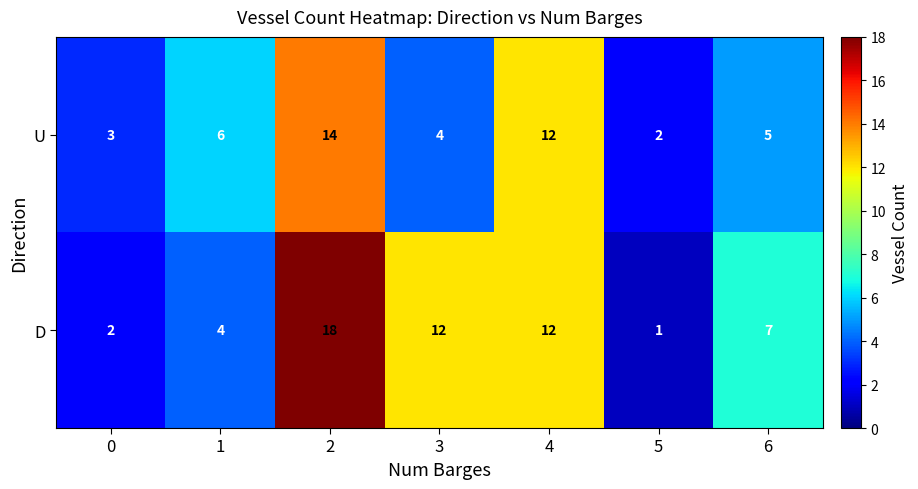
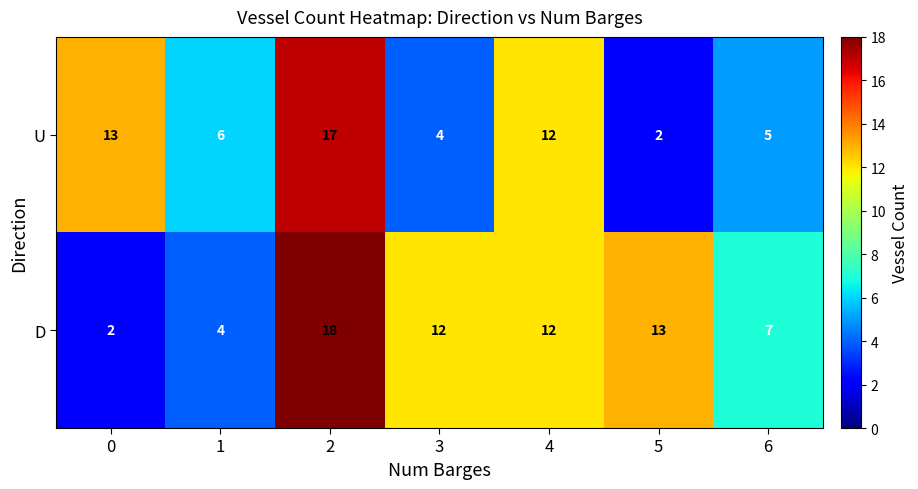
U, 0: 3 -> 13
U, 2: 14 -> 17
D, 5: 1 -> 13
